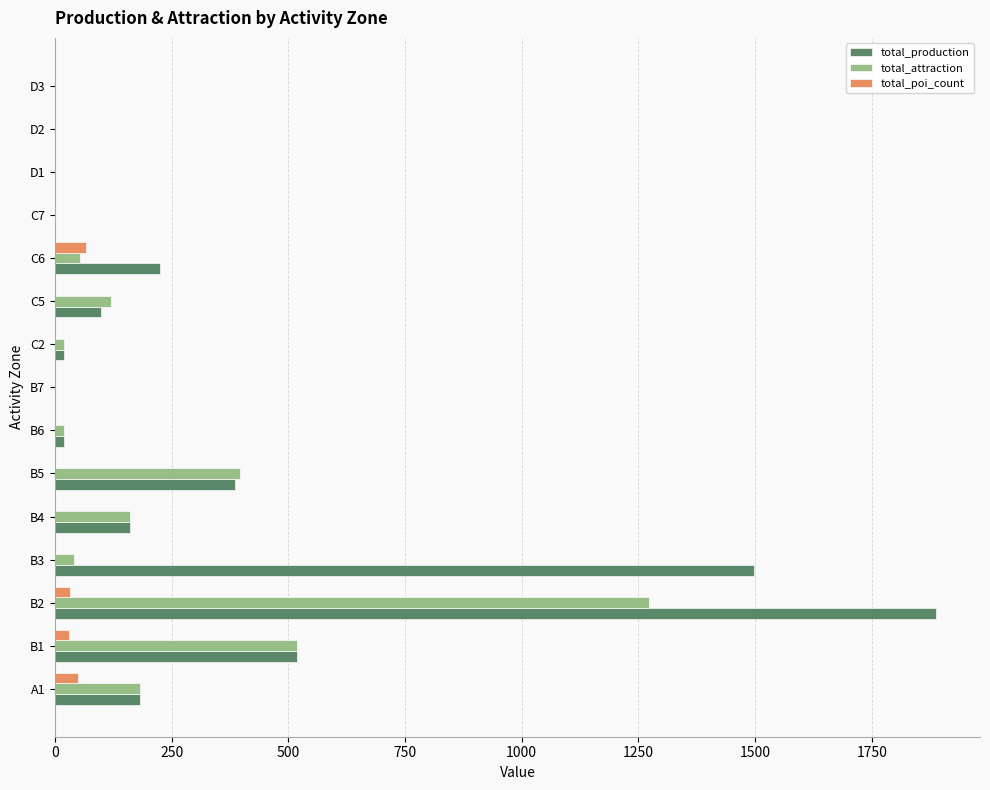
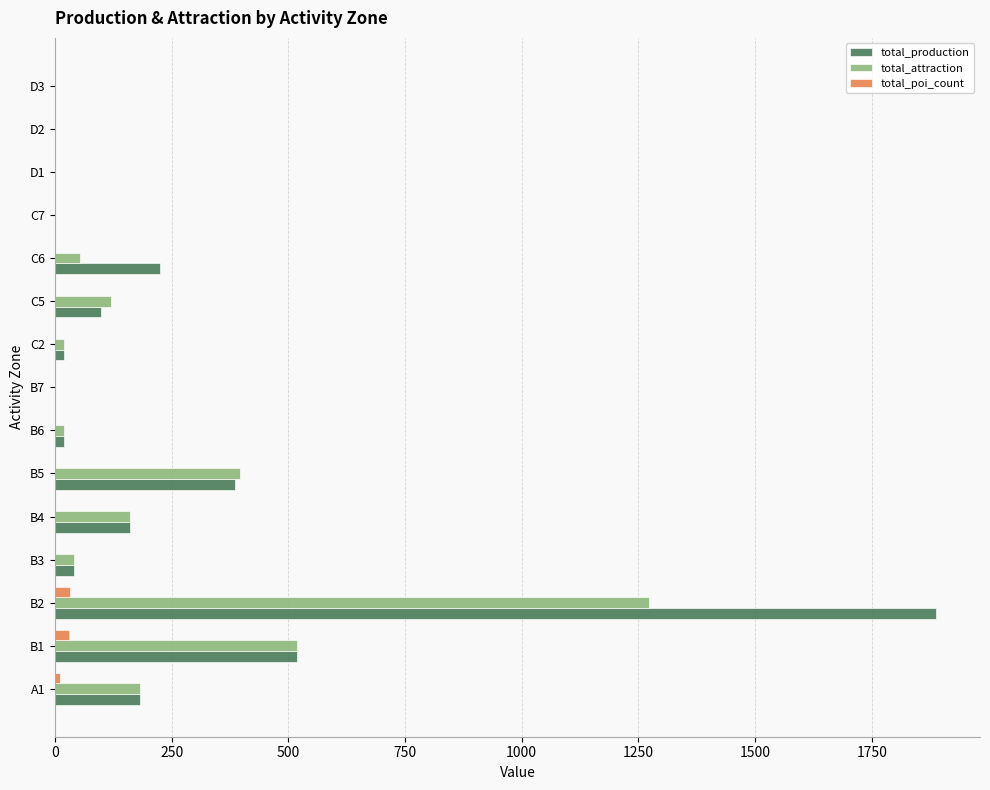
total_poi_count, C6: 70 -> 0
total_production, B3: 1500 -> 40
total_poi_count, A1: 50 -> 10
